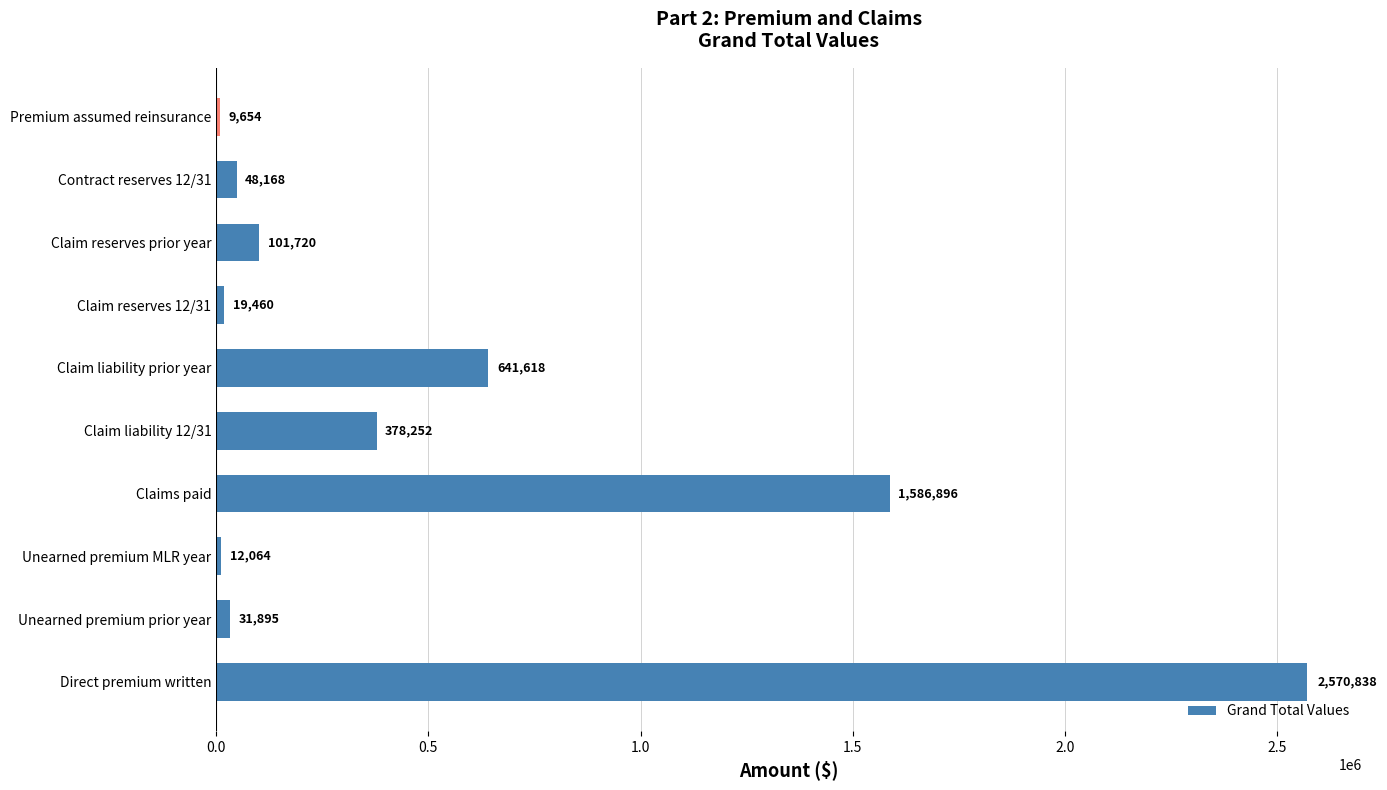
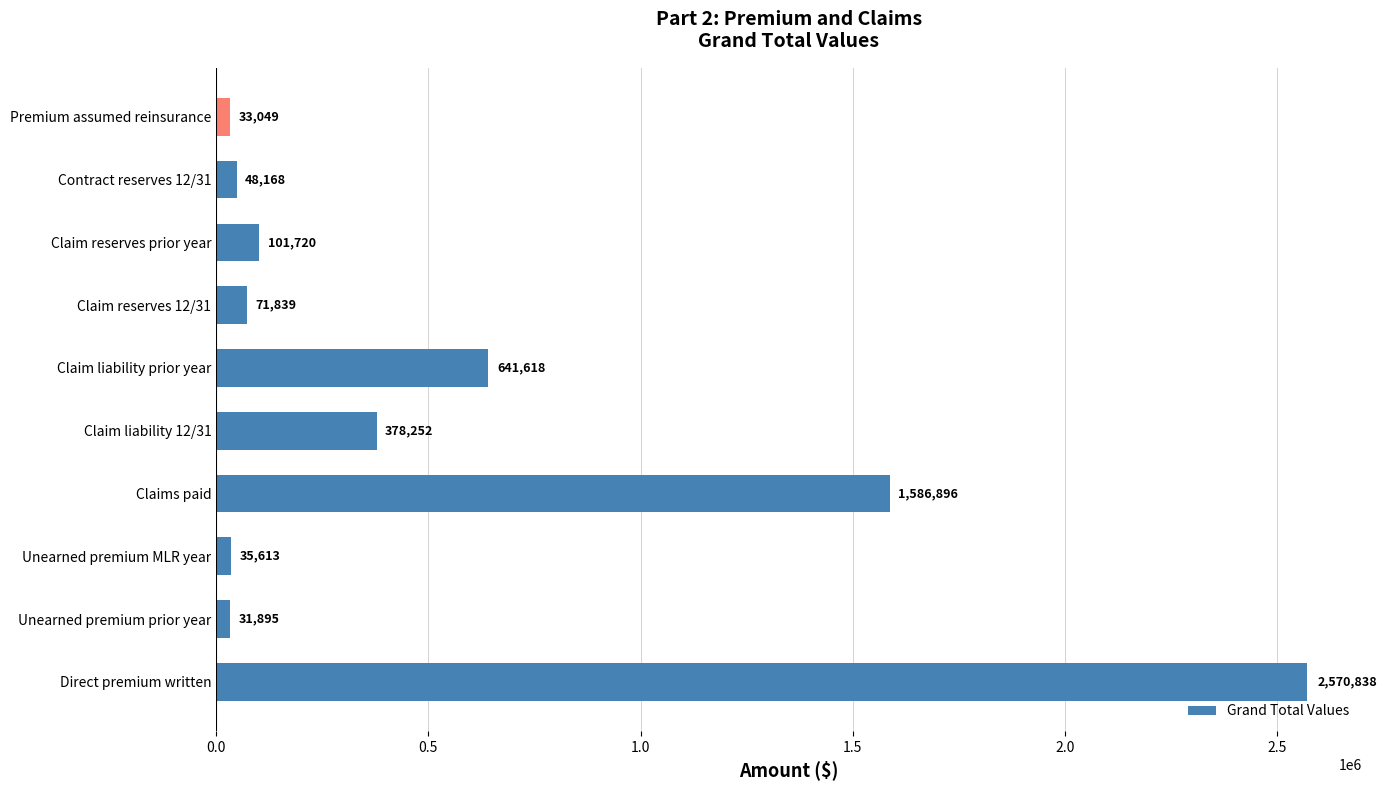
Premium assumed reinsurance: 9,654 -> 33,049
Claim reserves 12/31: 19,460 -> 71,839
Unearned premium MLR year: 12,064 -> 35,613
